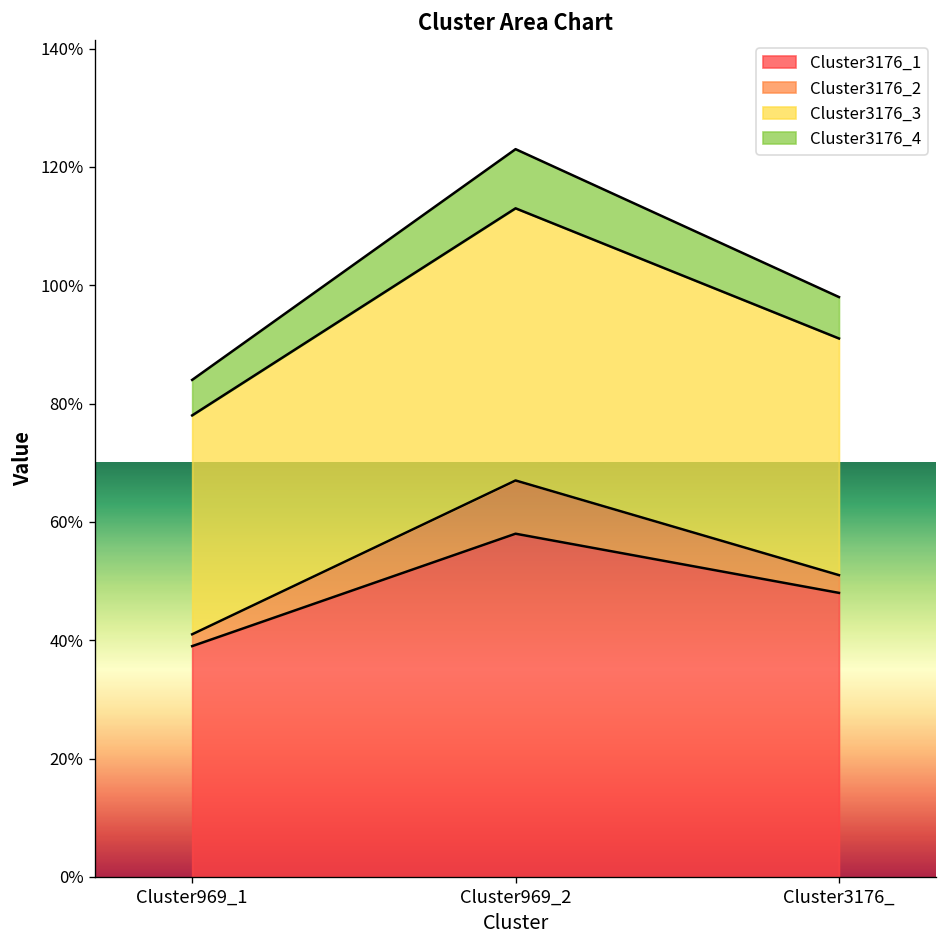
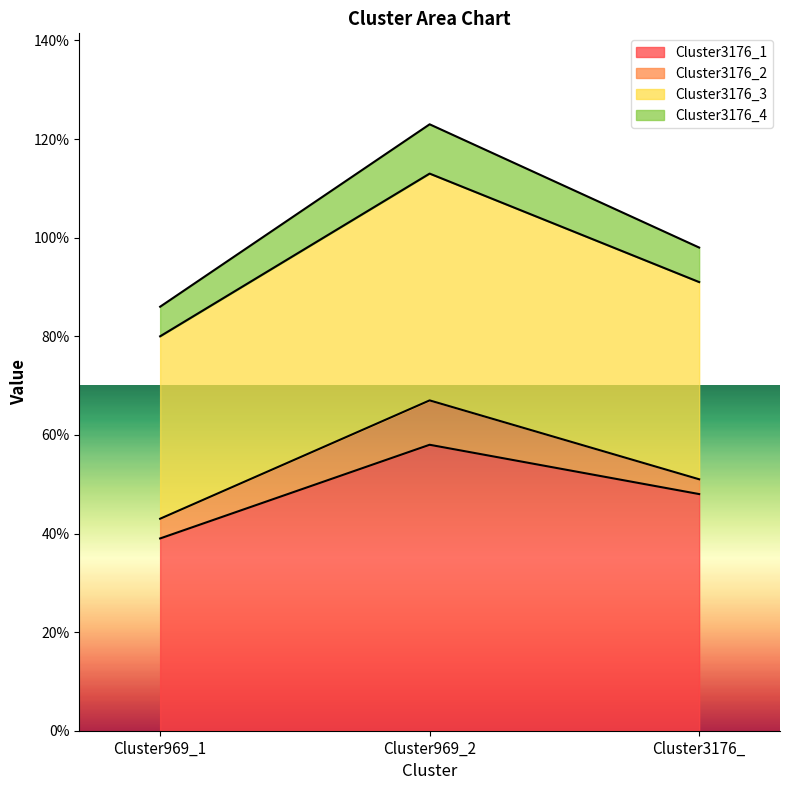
Cluster3176_2, Cluster969_1: 2% -> 4%
